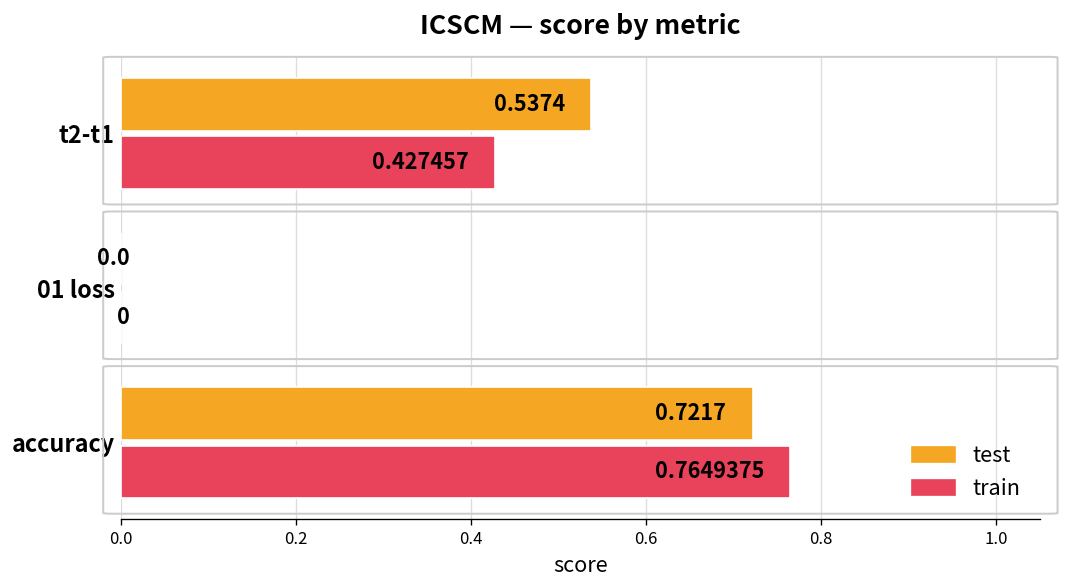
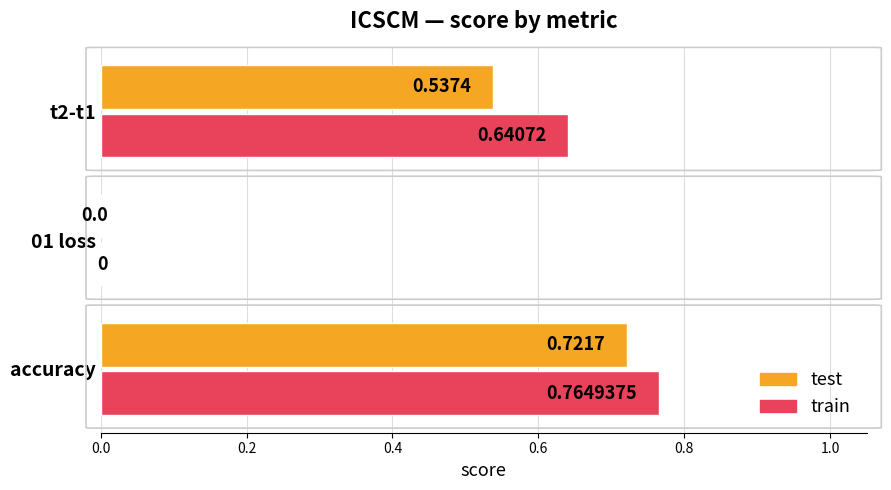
train, t2-t1: 0.427457 -> 0.64072
